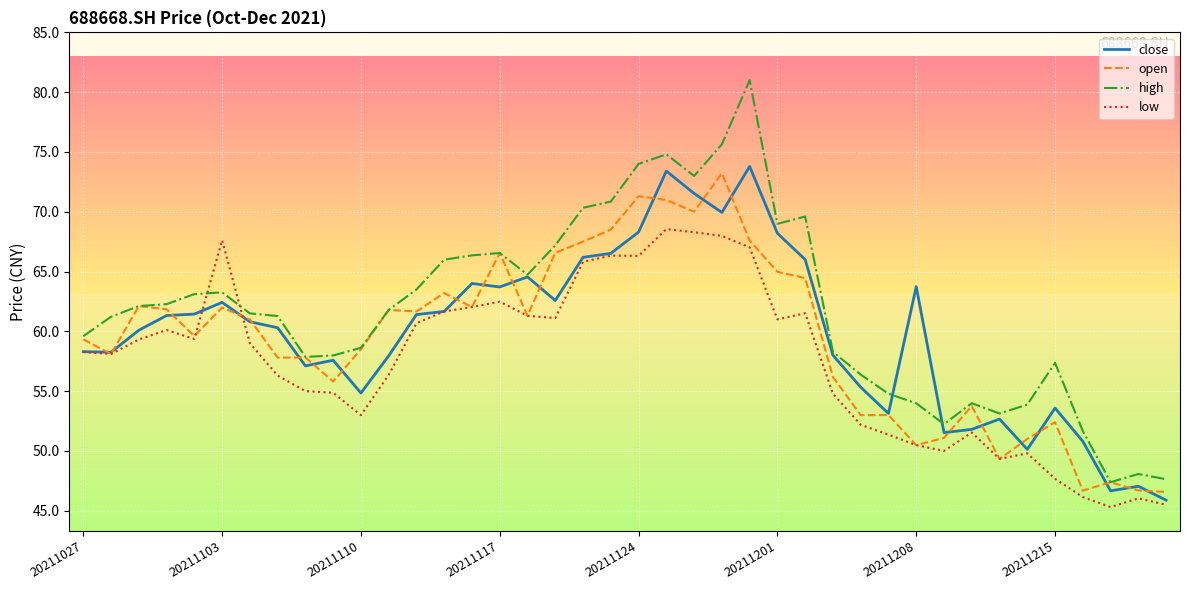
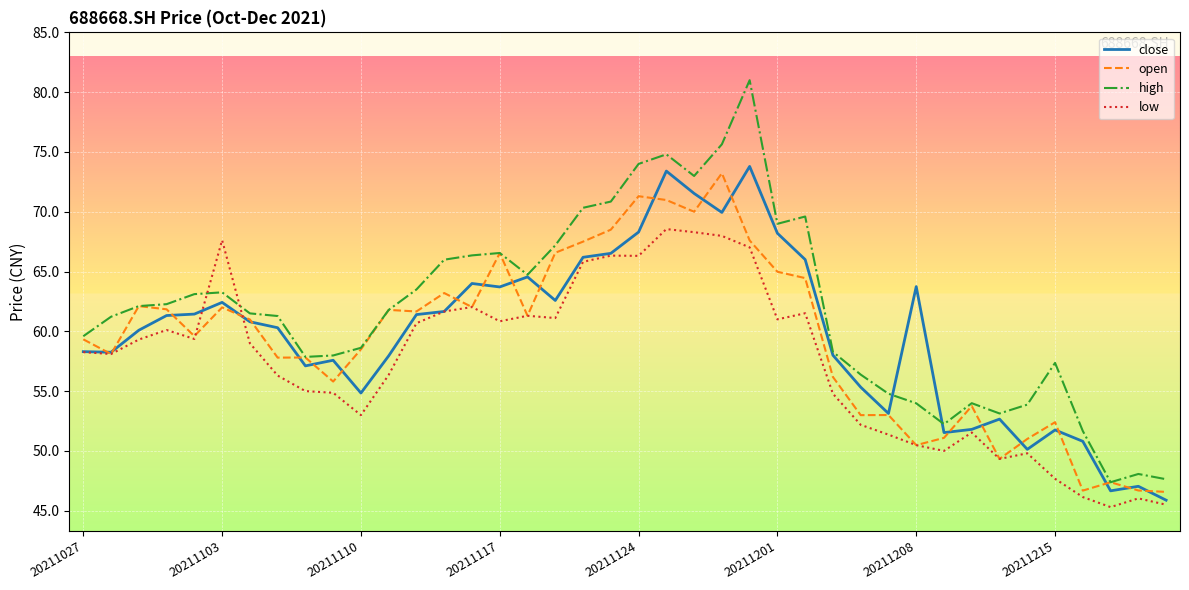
low, 20211117: 62.5 -> 60.8
close, 20211215: 53.6 -> 51.8
